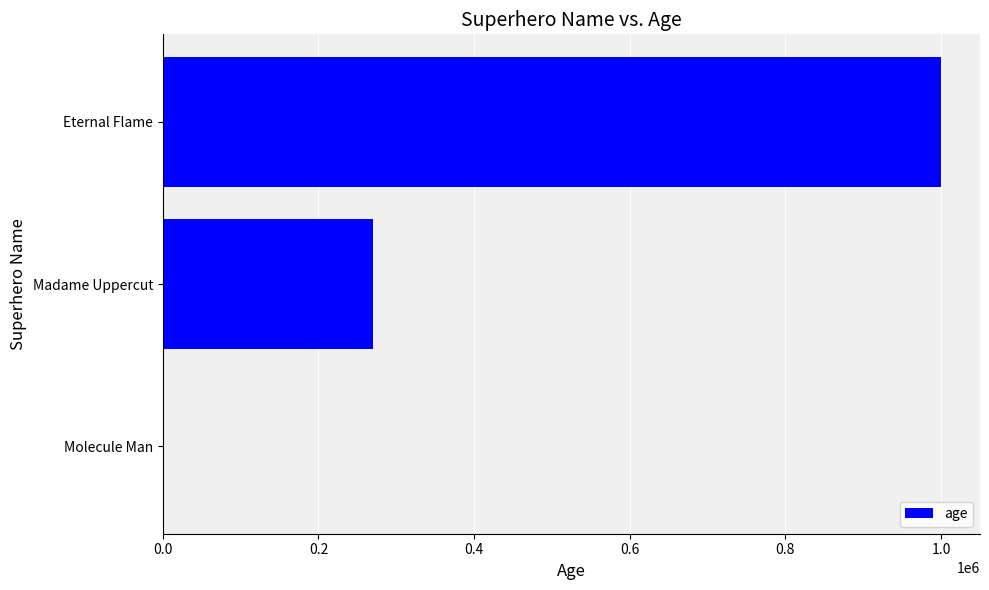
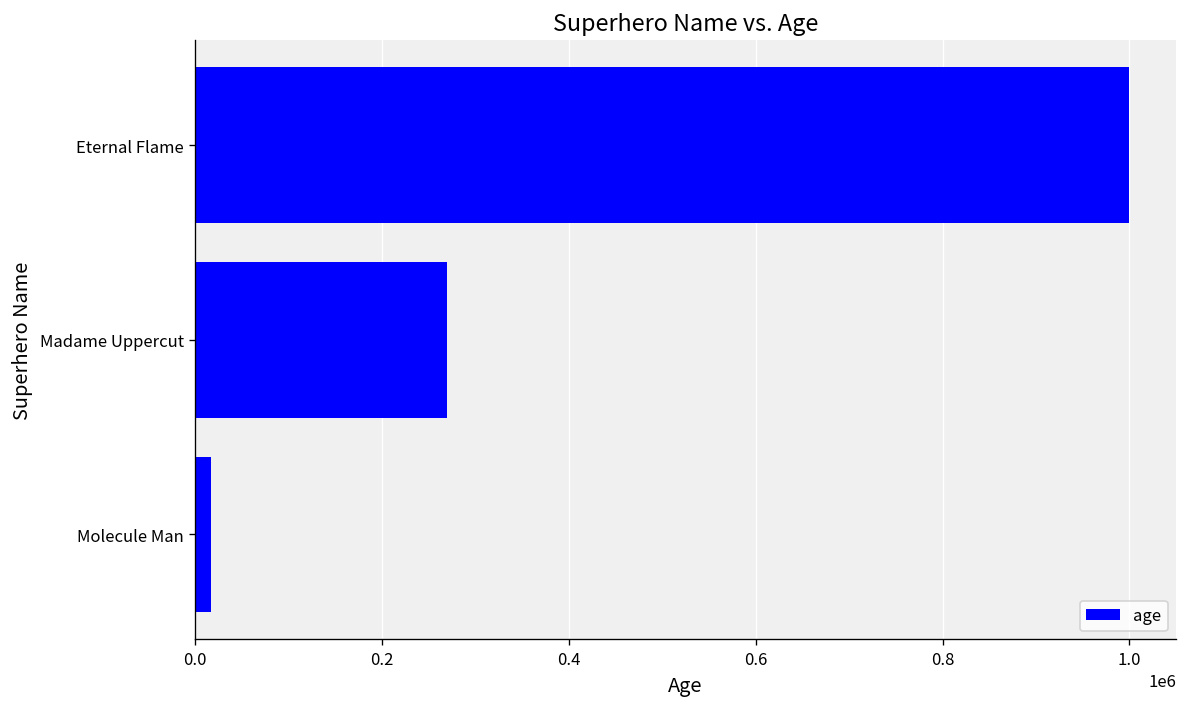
Molecule Man: 0 -> 20000
